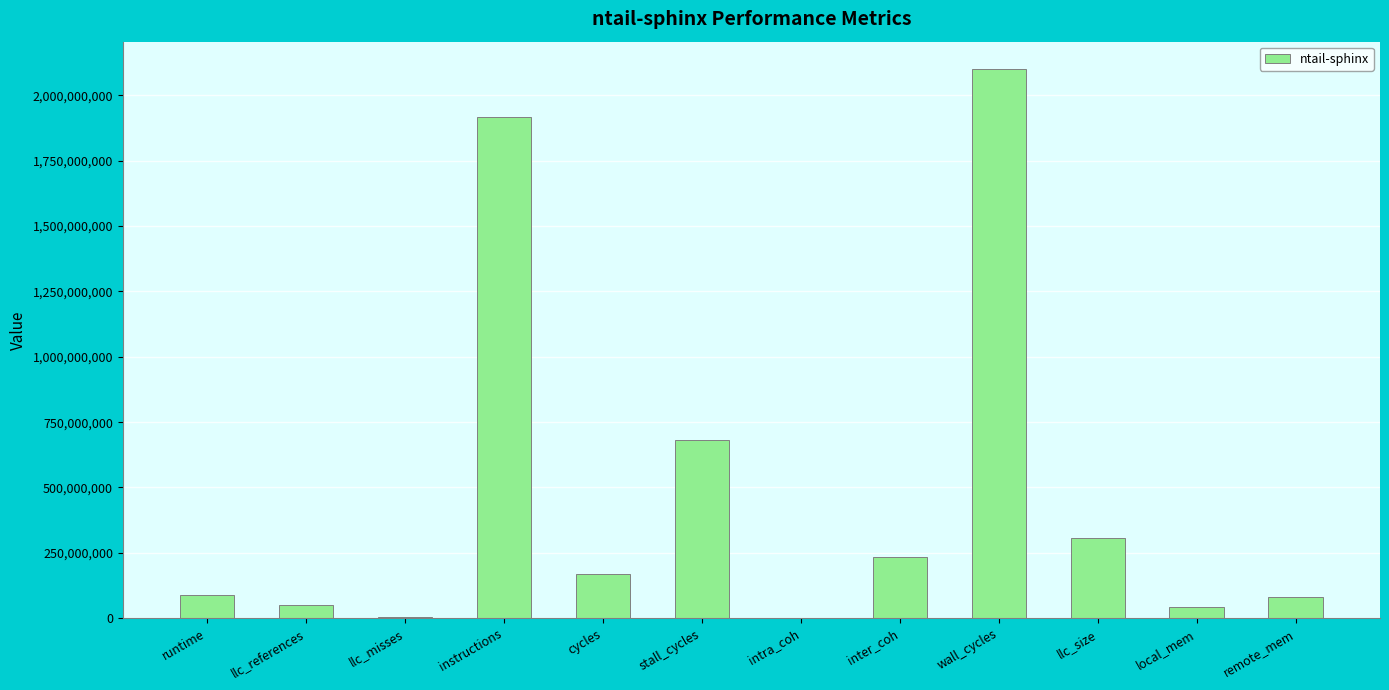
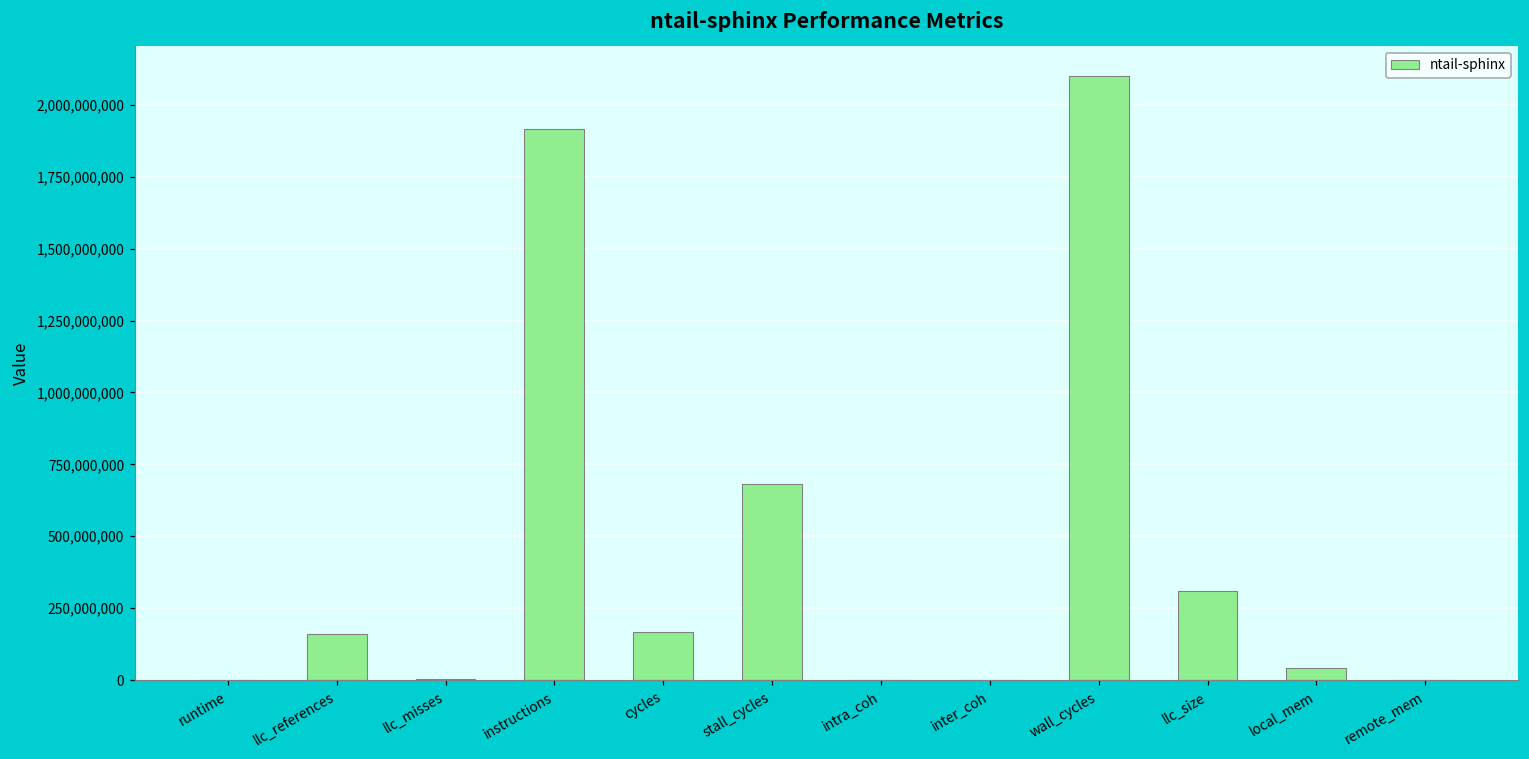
runtime: 90,000,000 -> 0
llc_references: 50,000,000 -> 160,000,000
inter_coh: 240,000,000 -> 0
remote_mem: 80,000,000 -> 0
